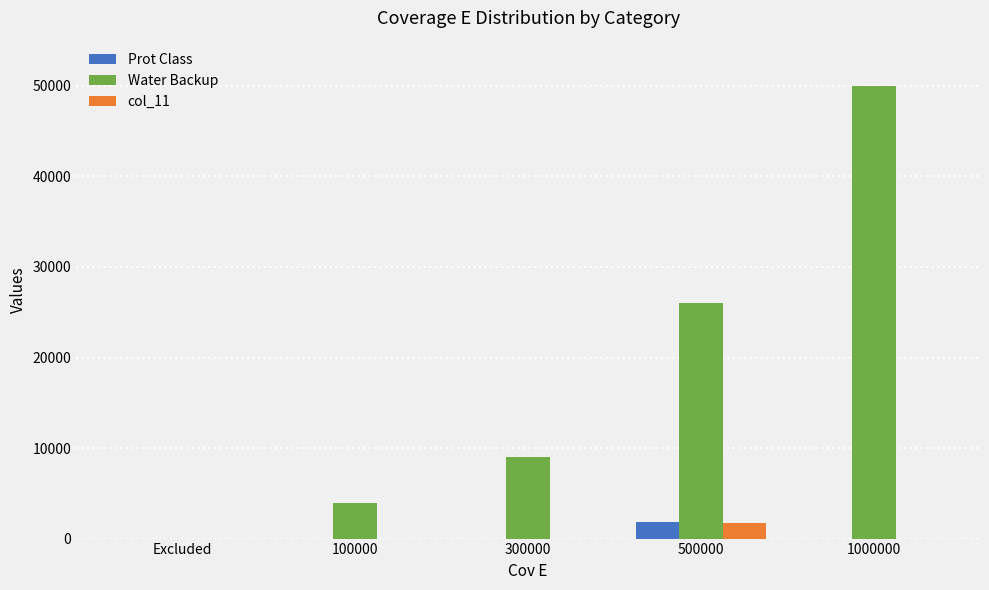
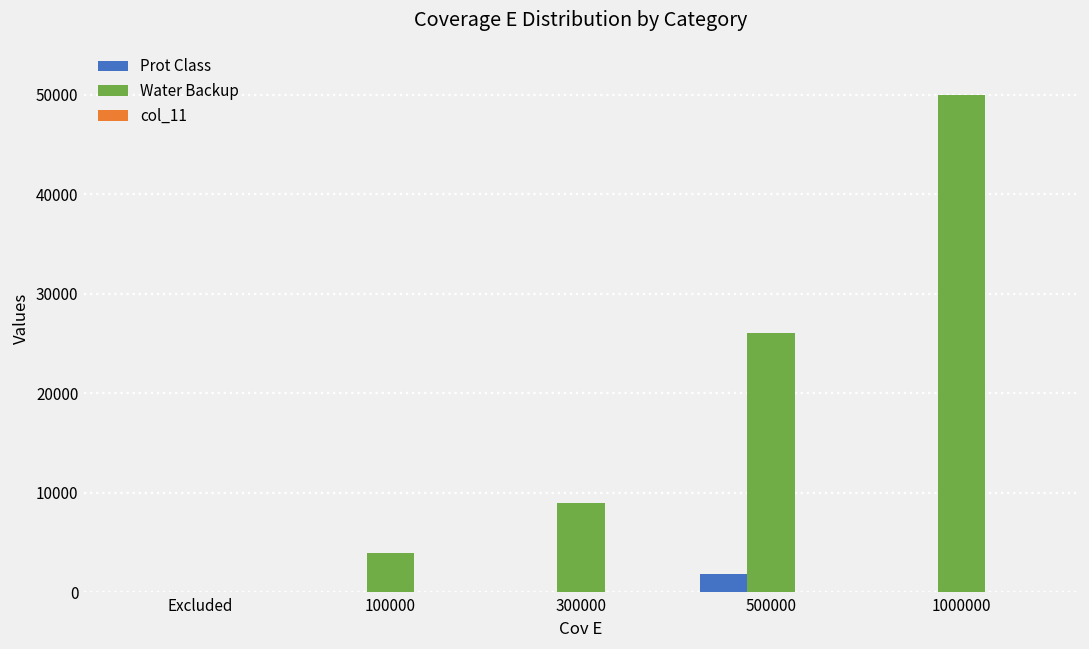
col_11, 500000: 2000 -> 0
